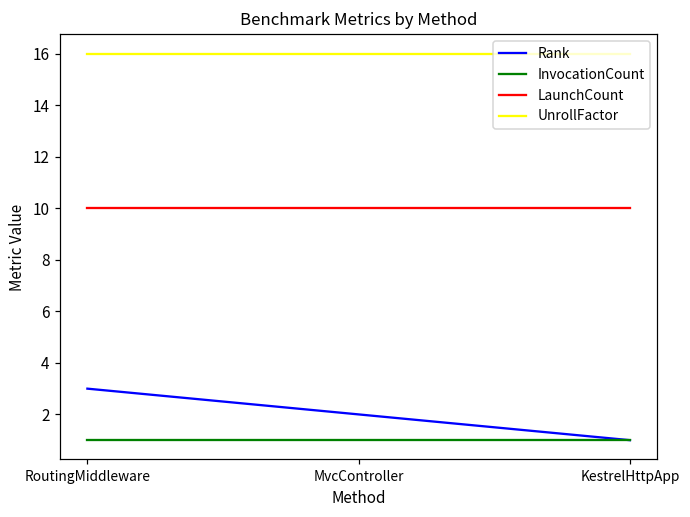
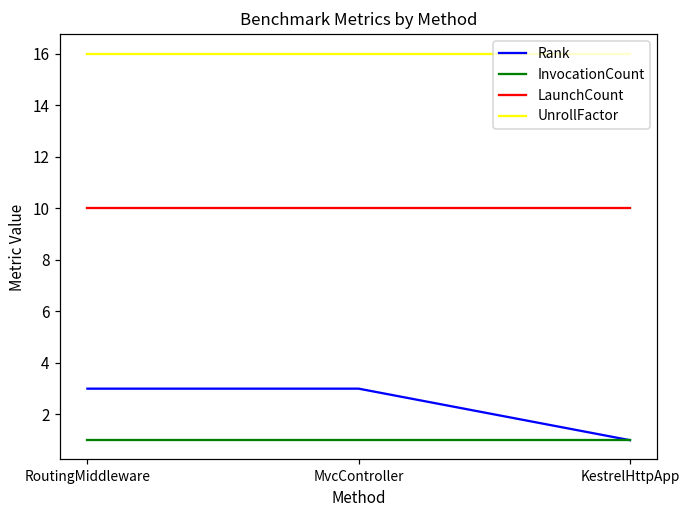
Rank, MvcController: 2 -> 3
